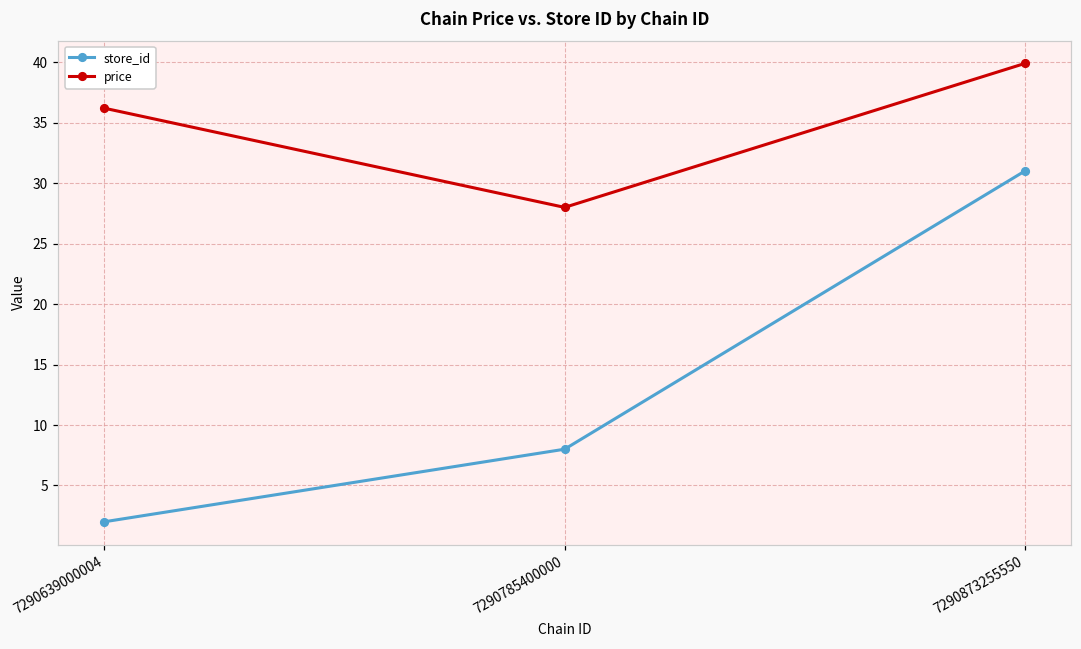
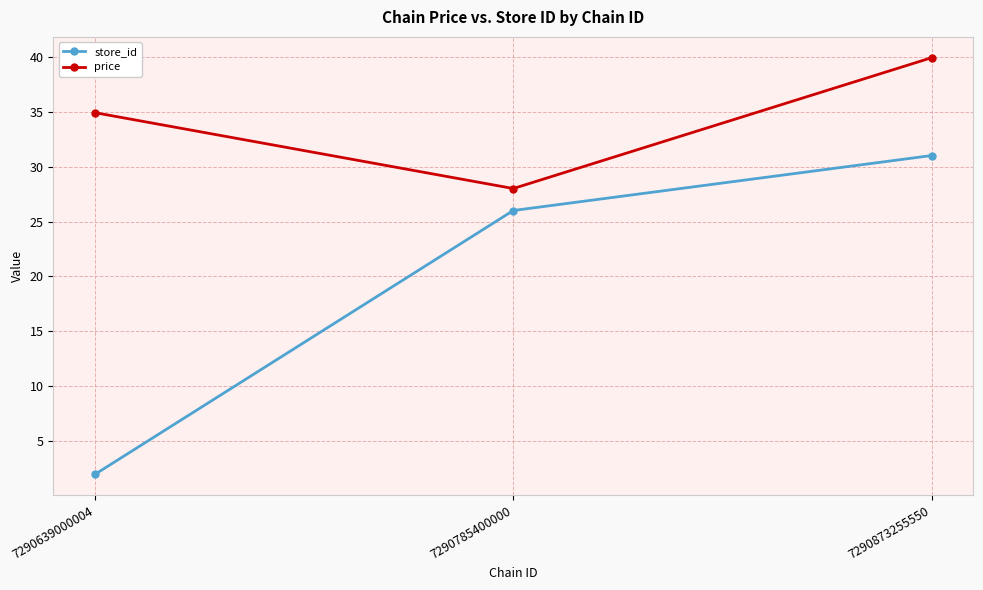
price, 7290639000004: 36.2 -> 34.9
store_id, 7290785400000: 8 -> 26
